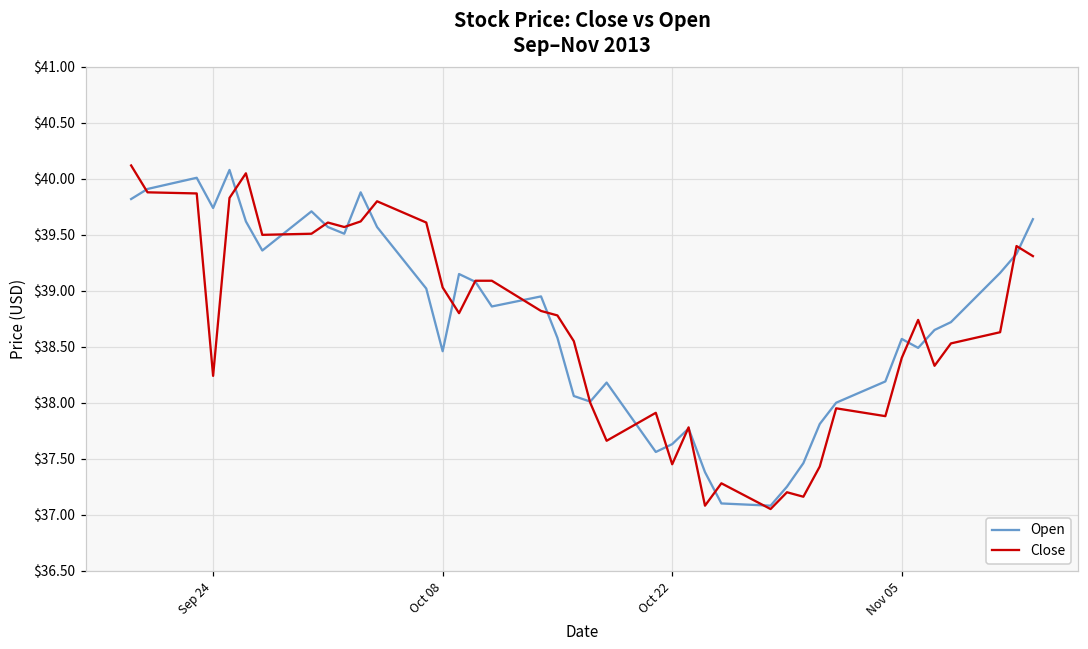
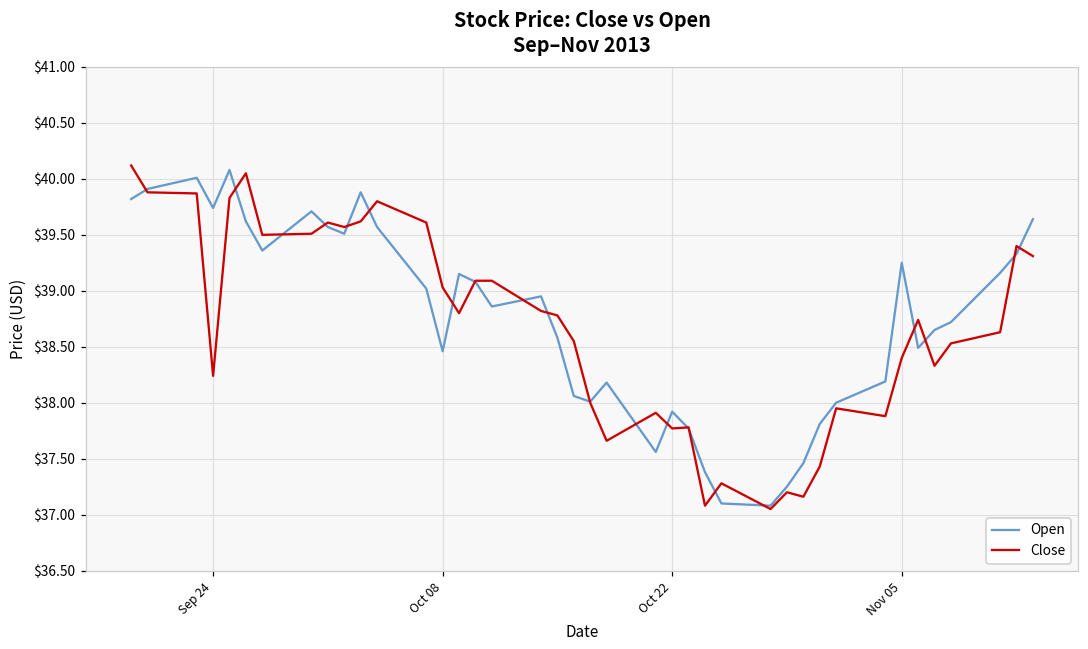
Open, Oct 22: $37.63 -> $37.92
Close, Oct 22: $37.45 -> $37.77
Open, Nov 05: $38.57 -> $39.25
